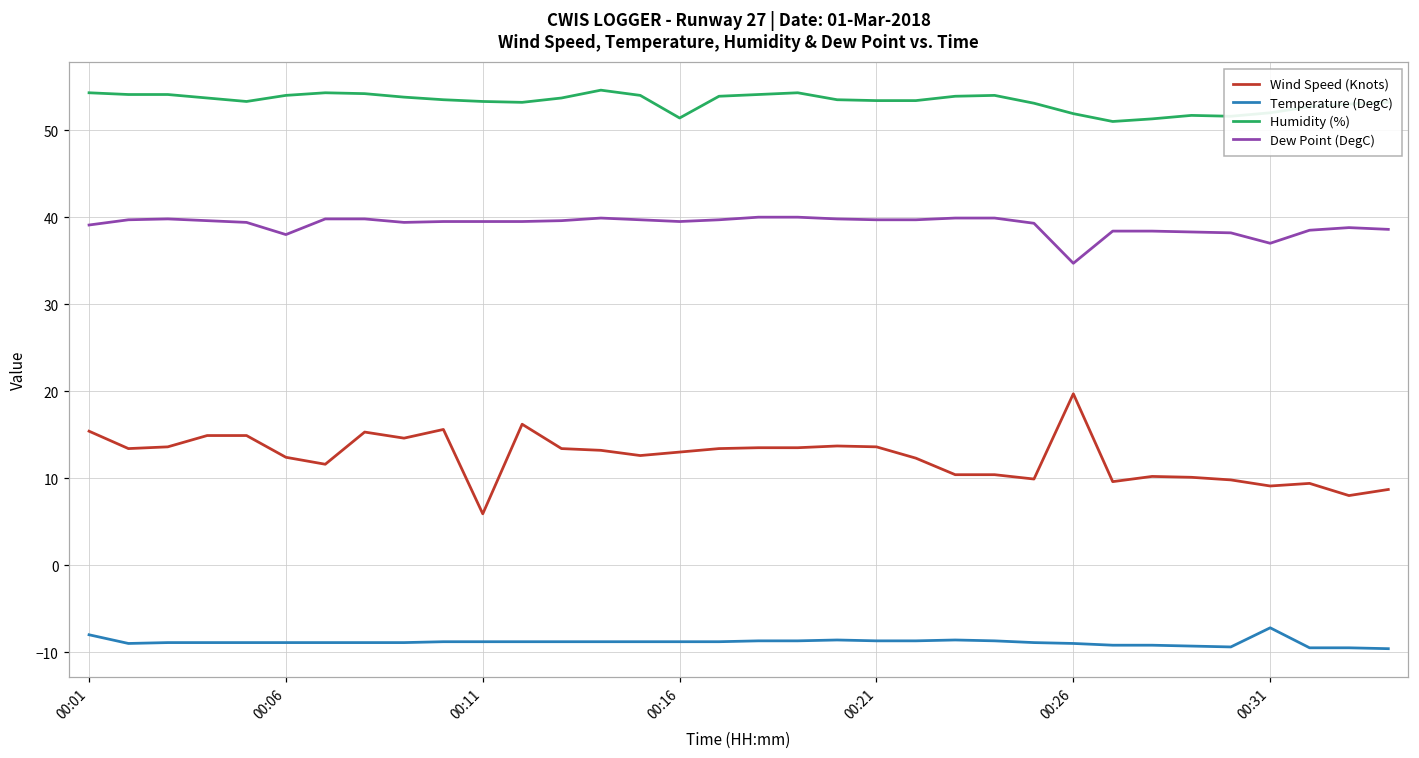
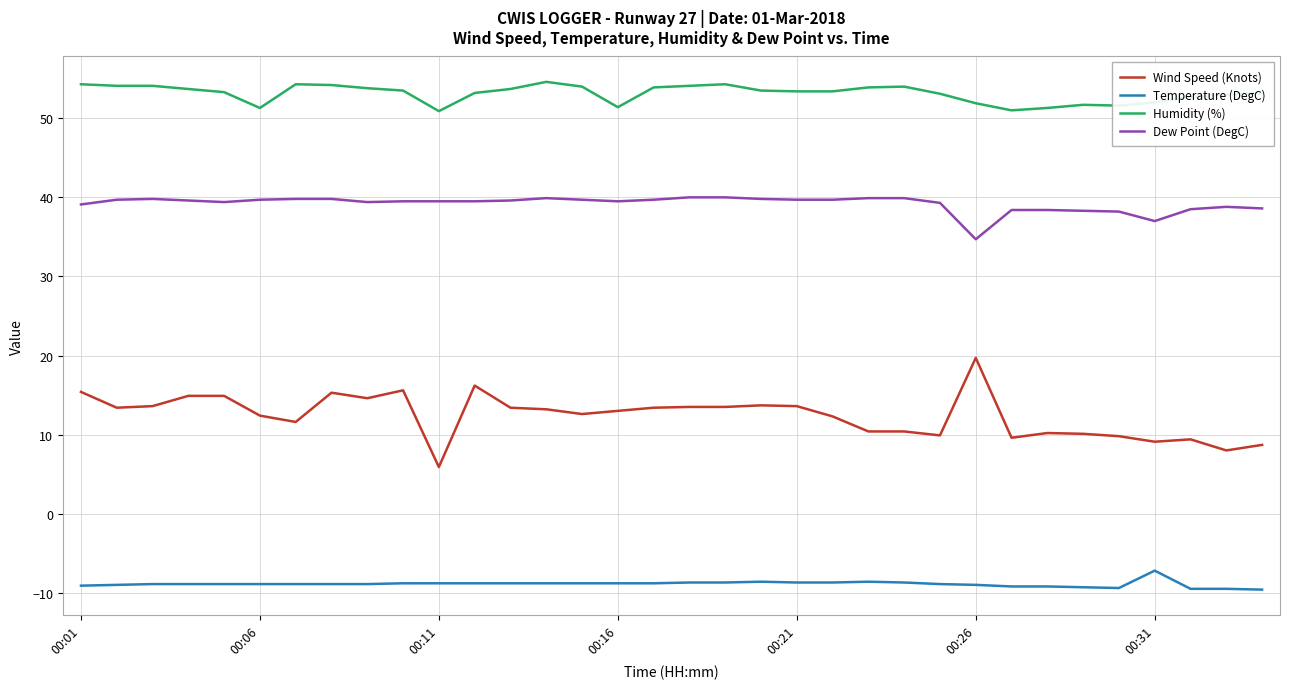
Temperature (DegC), 00:01: -8 -> -9
Humidity (%), 00:06: 54 -> 51
Dew Point (DegC), 00:06: 38 -> 40
Humidity (%), 00:11: 53 -> 51
